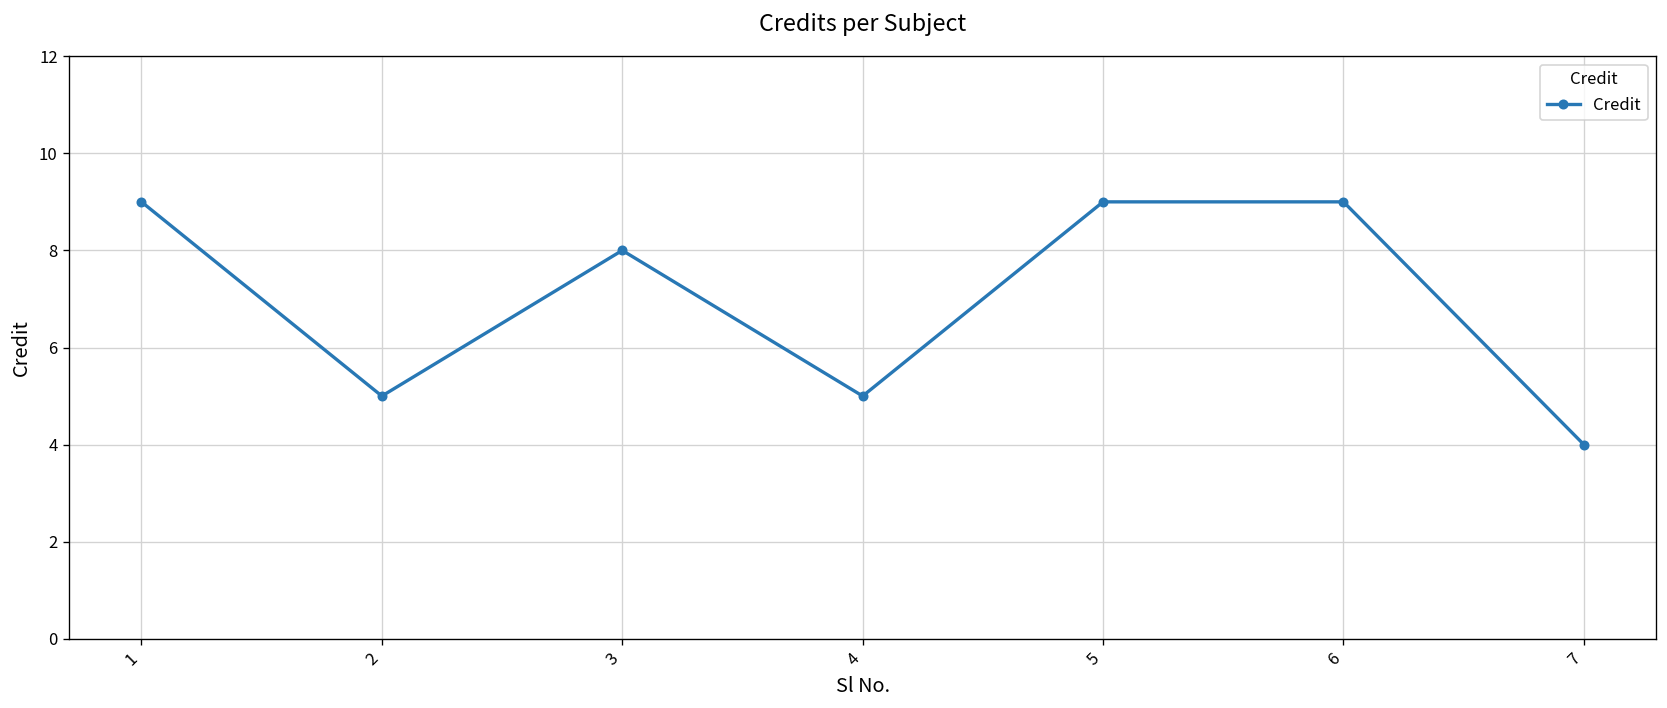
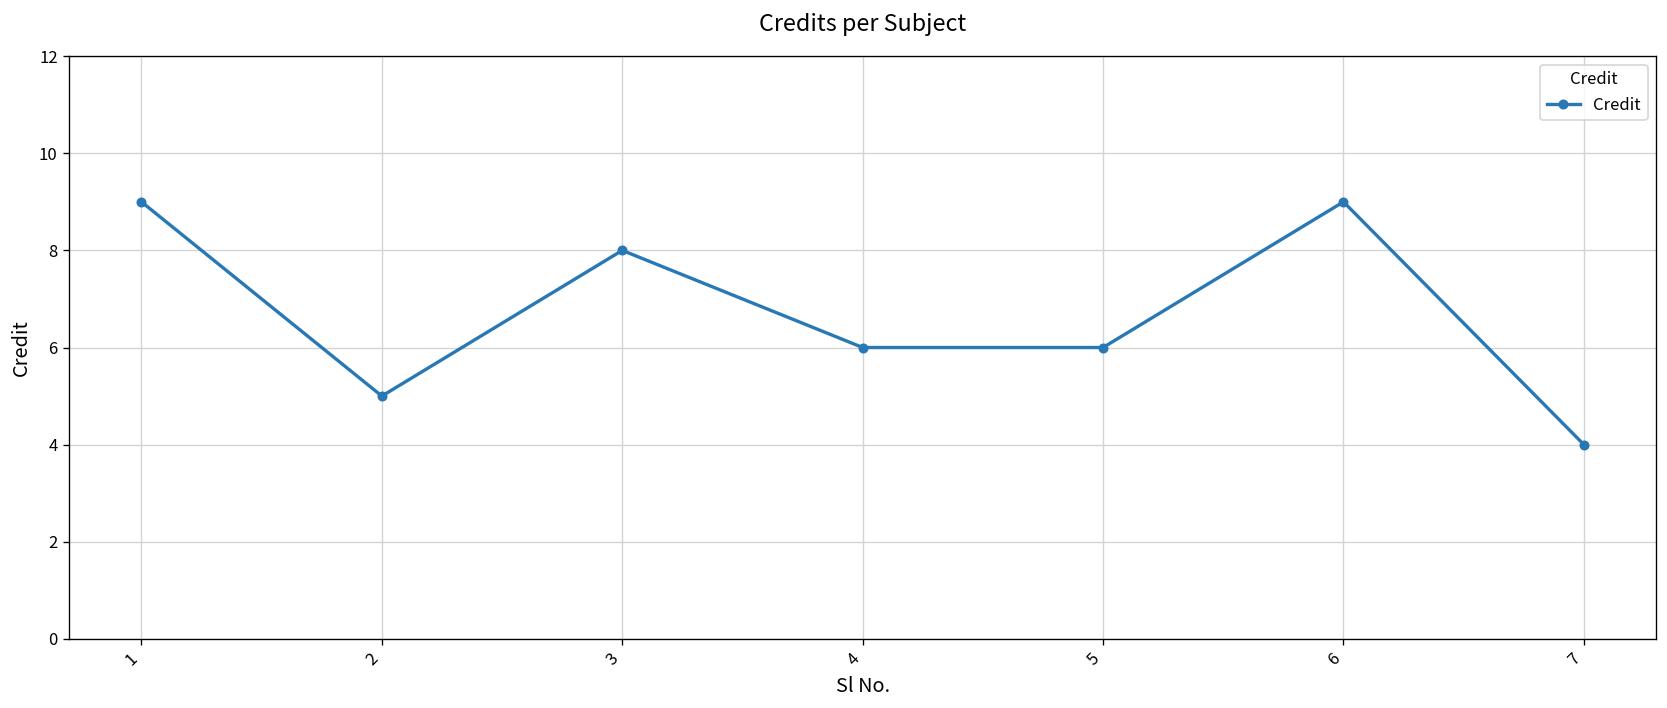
4: 5 -> 6
5: 9 -> 6
